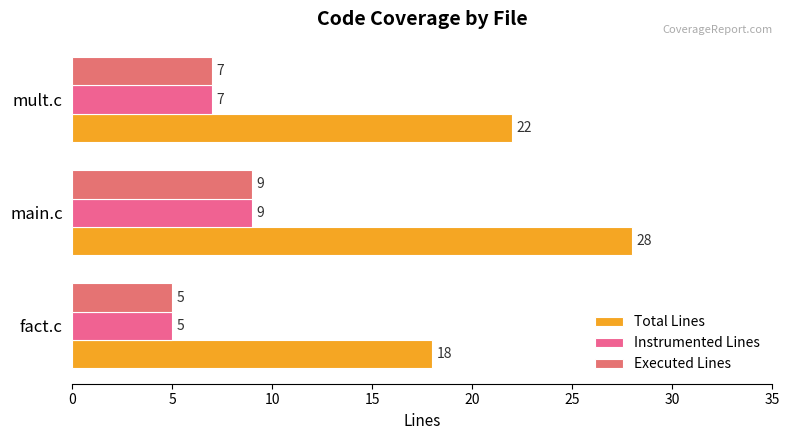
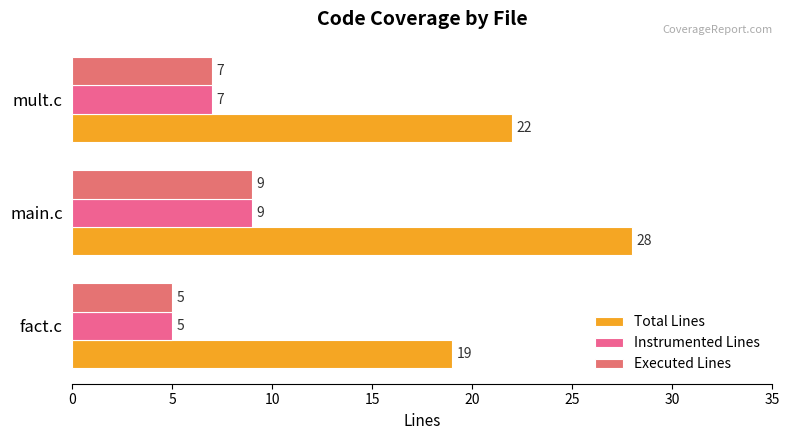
Total Lines, fact.c: 18 -> 19
